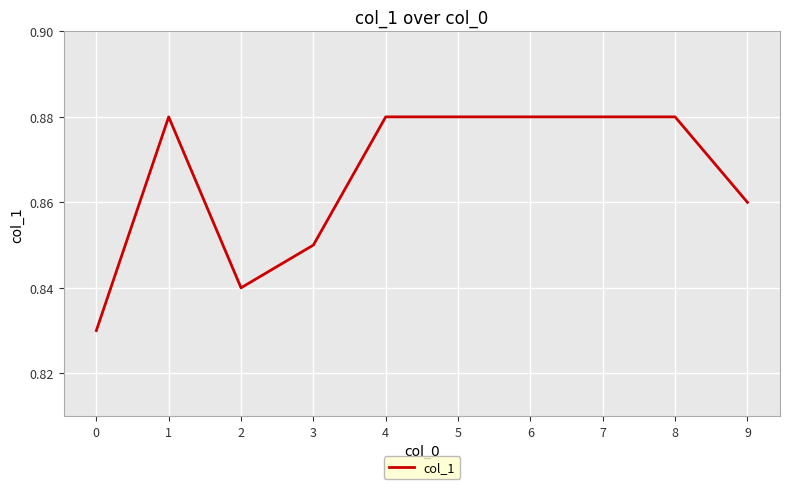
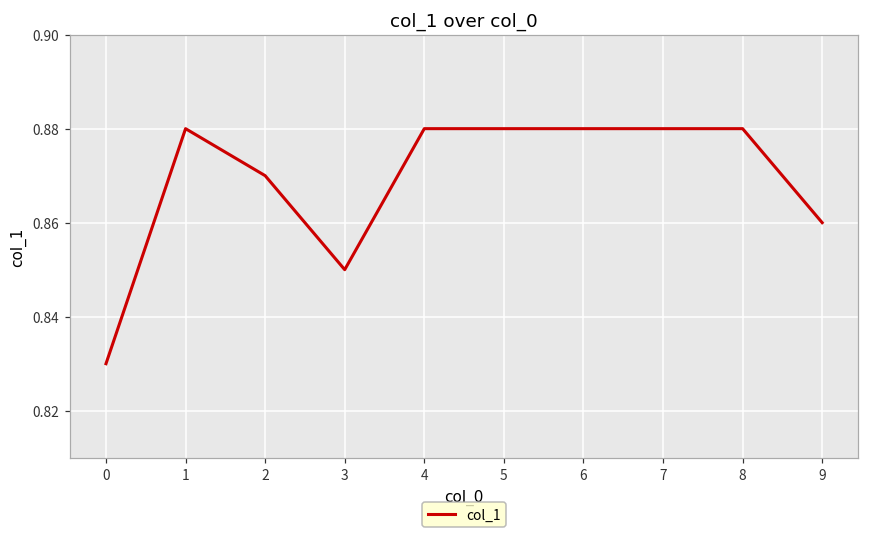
2: 0.84 -> 0.87
